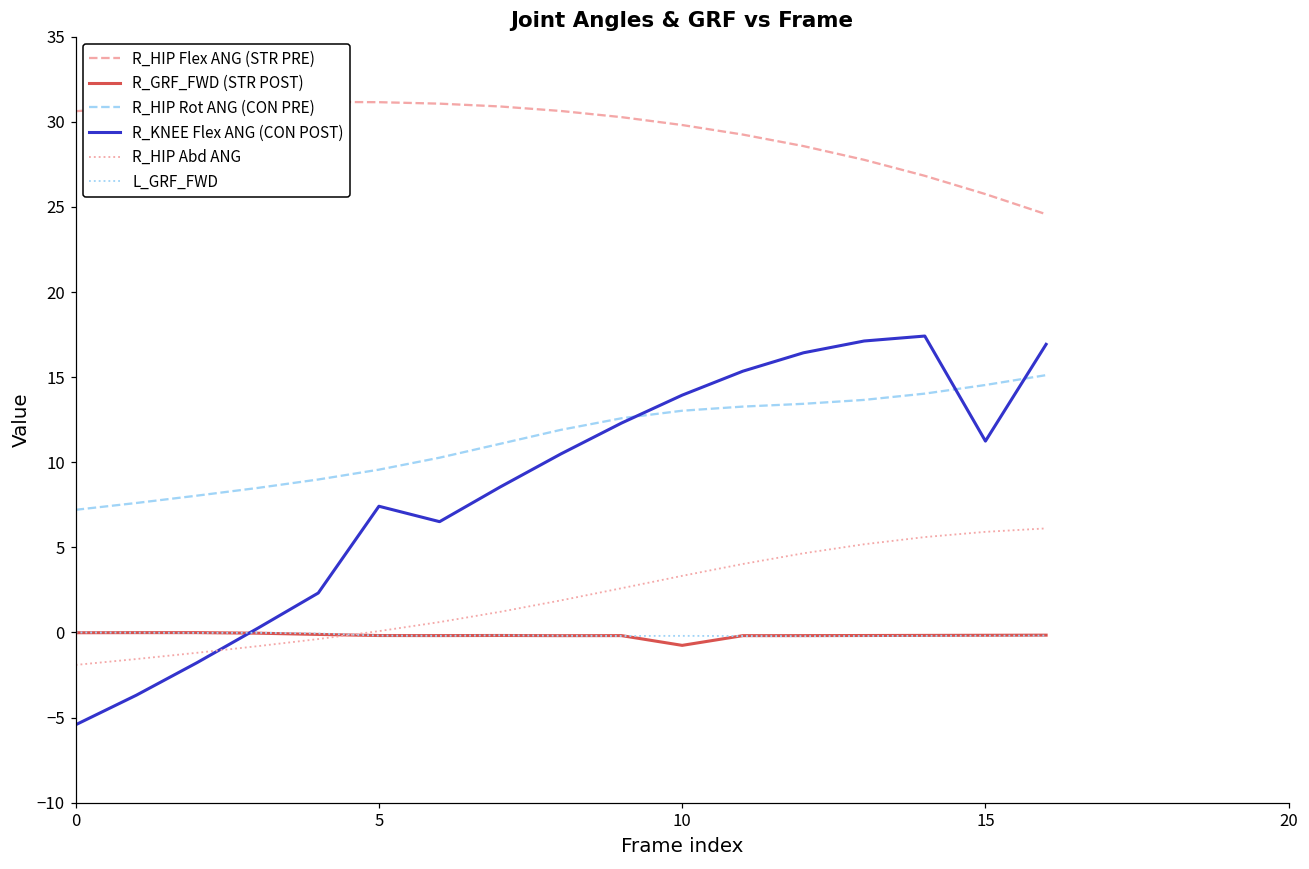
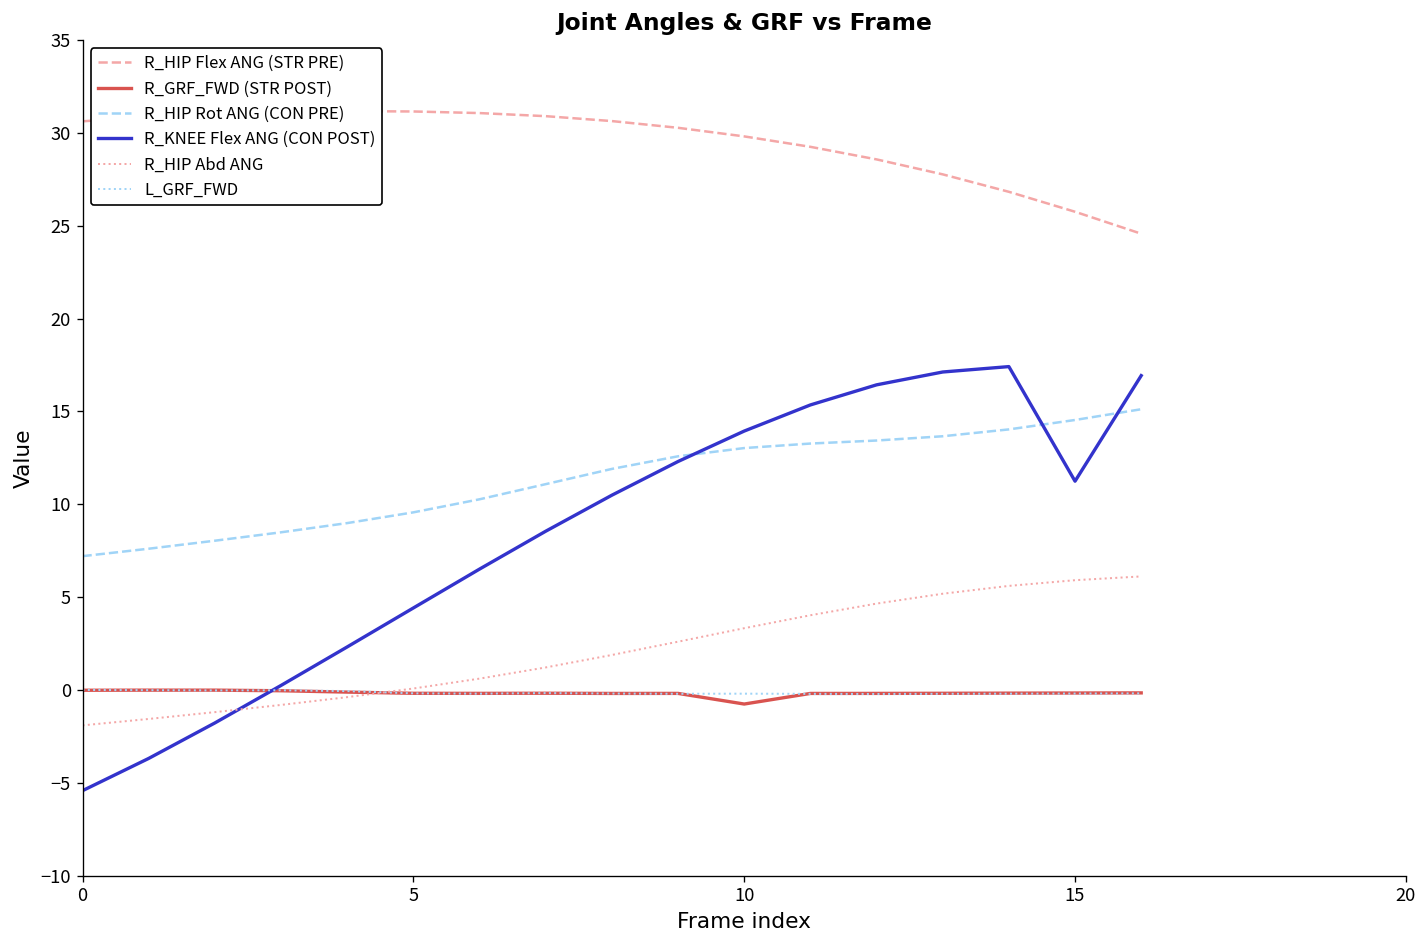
R_KNEE Flex ANG (CON POST), 5: 7.4 -> 4.4
